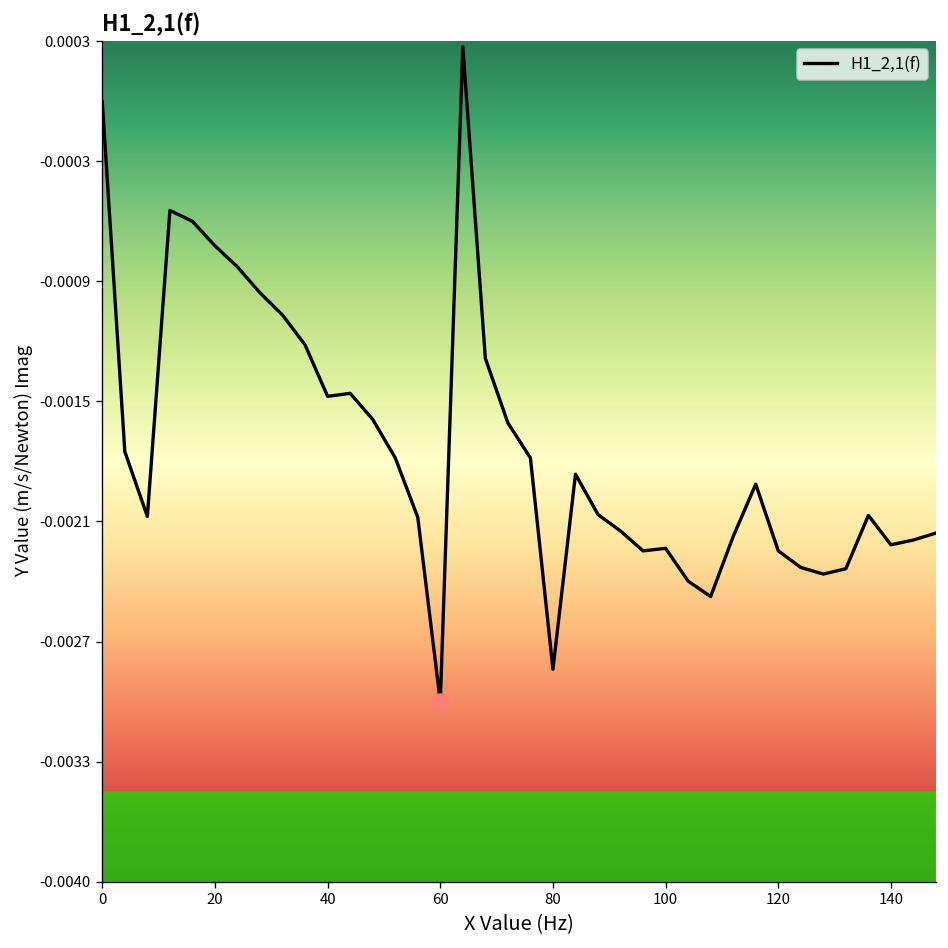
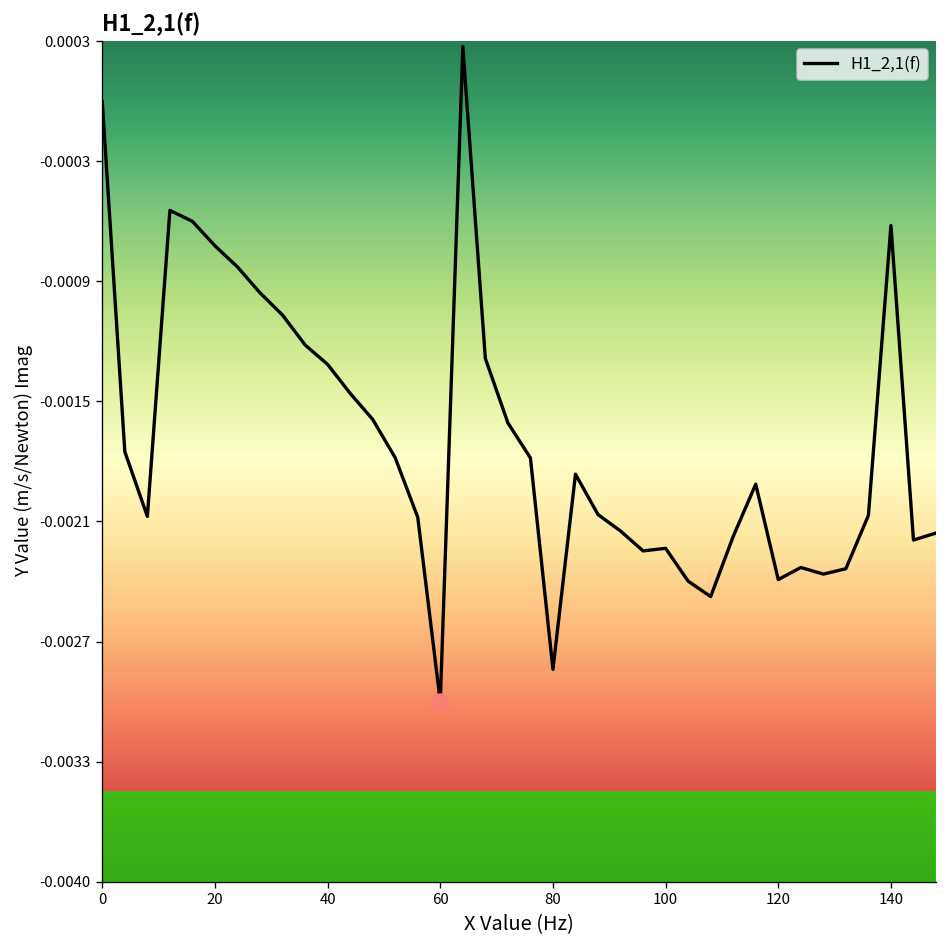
H1_2,1(f), 40: -0.00149 -> -0.00133
H1_2,1(f), 120: -0.00228 -> -0.00242
H1_2,1(f), 140: -0.00225 -> -0.00063
